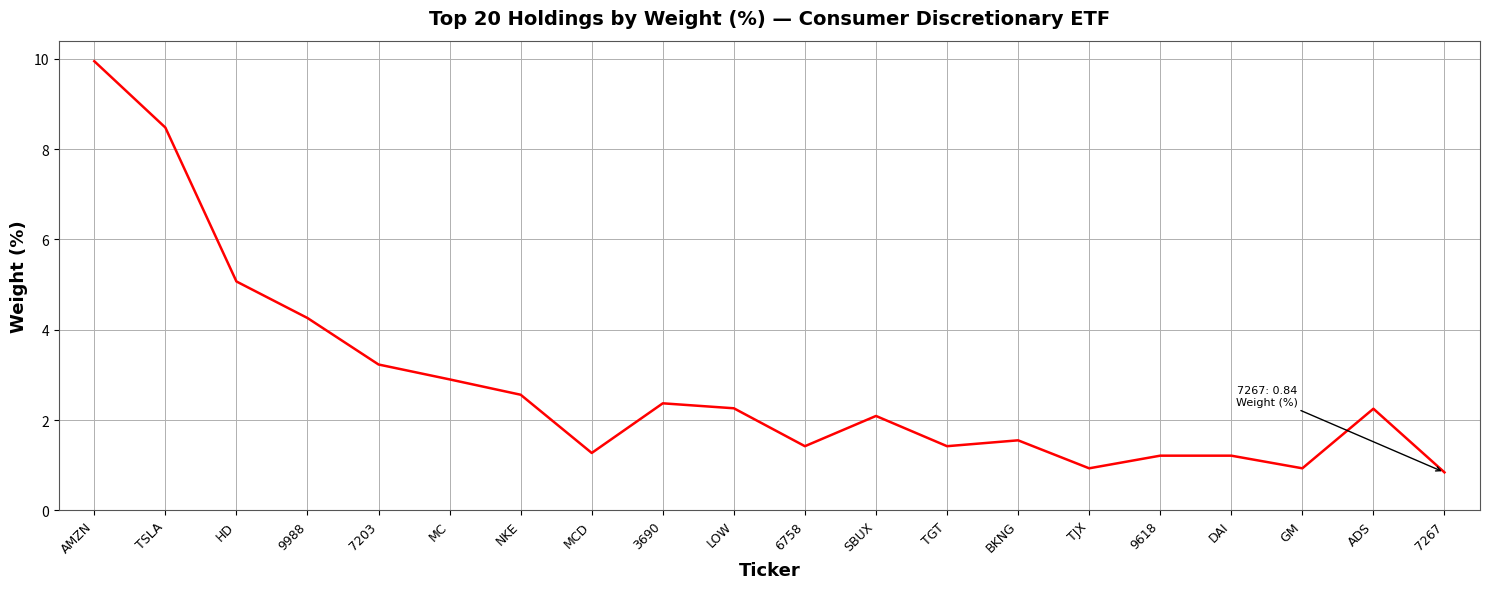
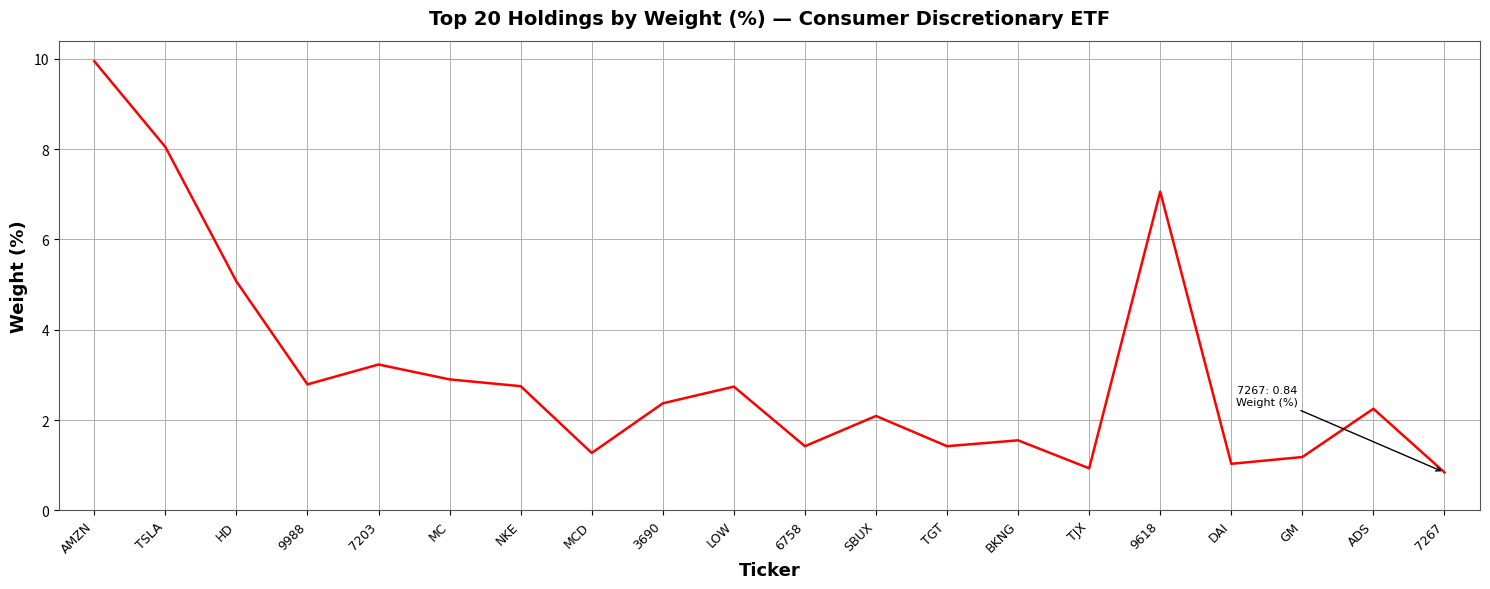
TSLA: 8.5 -> 8.1
9988: 4.3 -> 2.8
NKE: 2.6 -> 2.8
LOW: 2.3 -> 2.7
9618: 1.2 -> 7.1
DAI: 1.2 -> 1.0
GM: 0.9 -> 1.2
